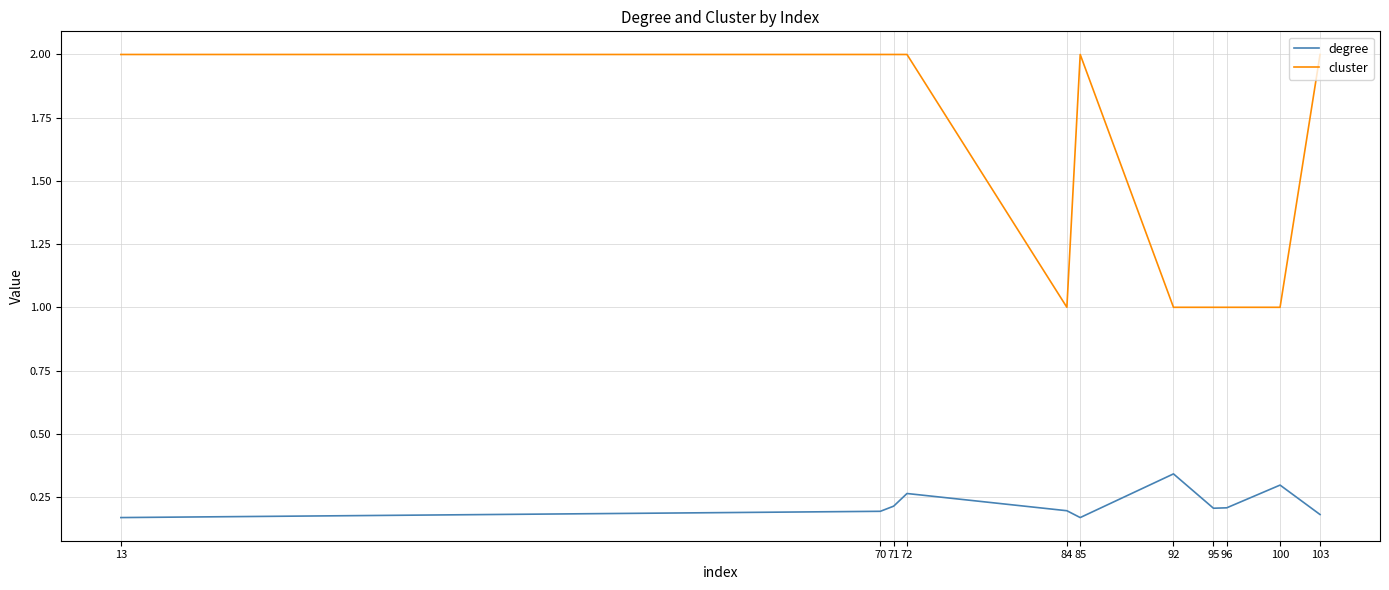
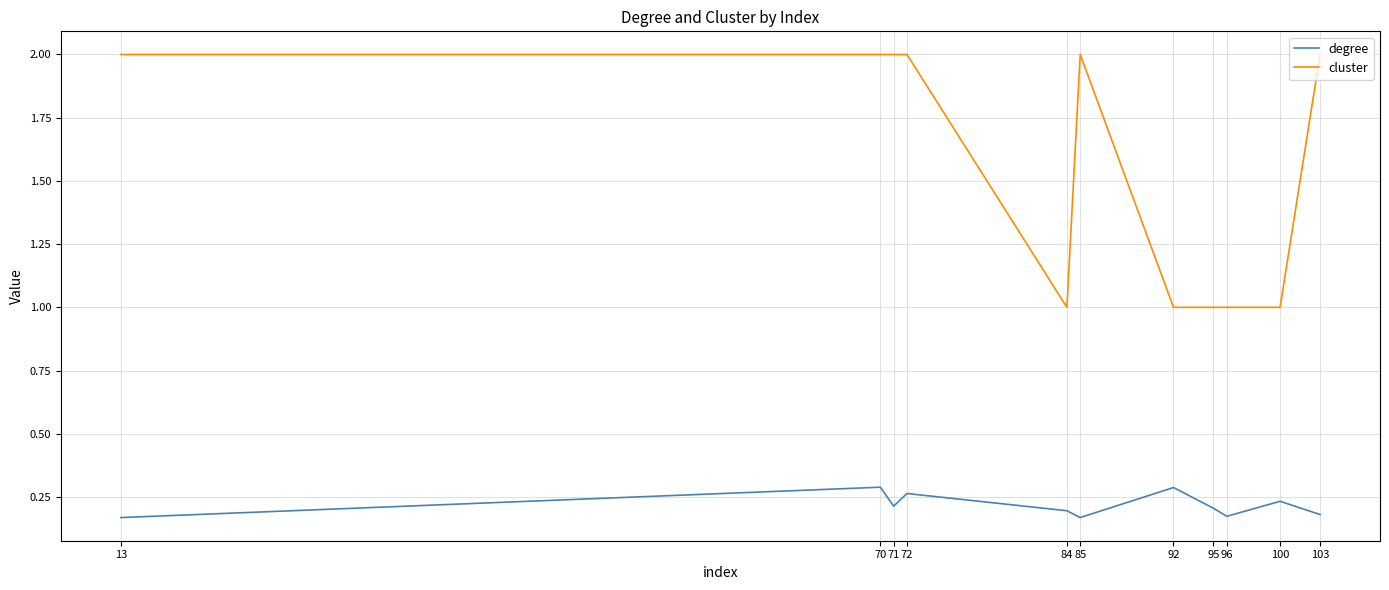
degree, 70: 0.19 -> 0.29
degree, 92: 0.34 -> 0.29
degree, 96: 0.21 -> 0.17
degree, 100: 0.30 -> 0.23
